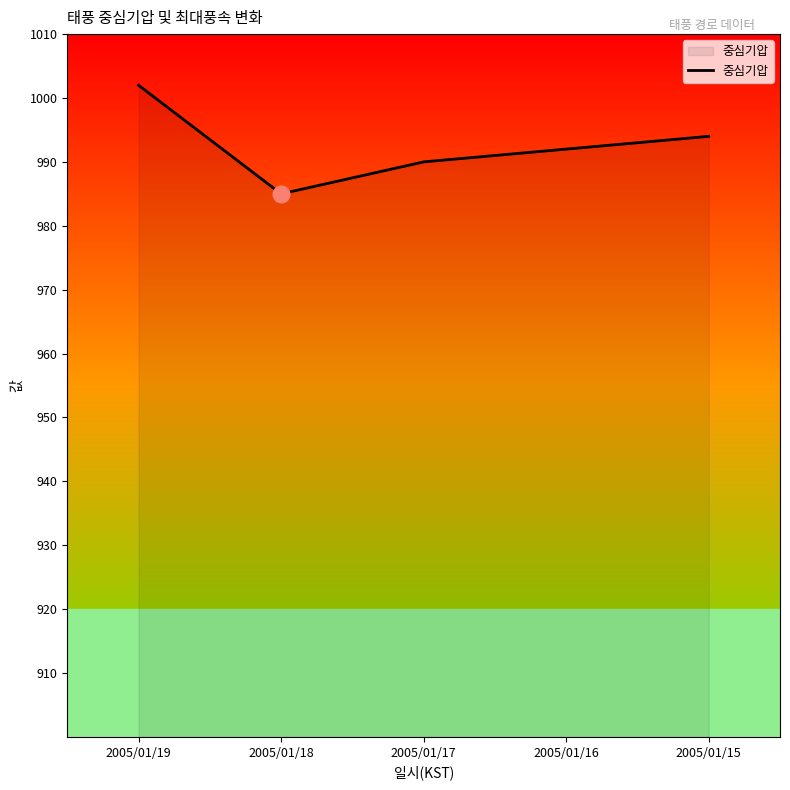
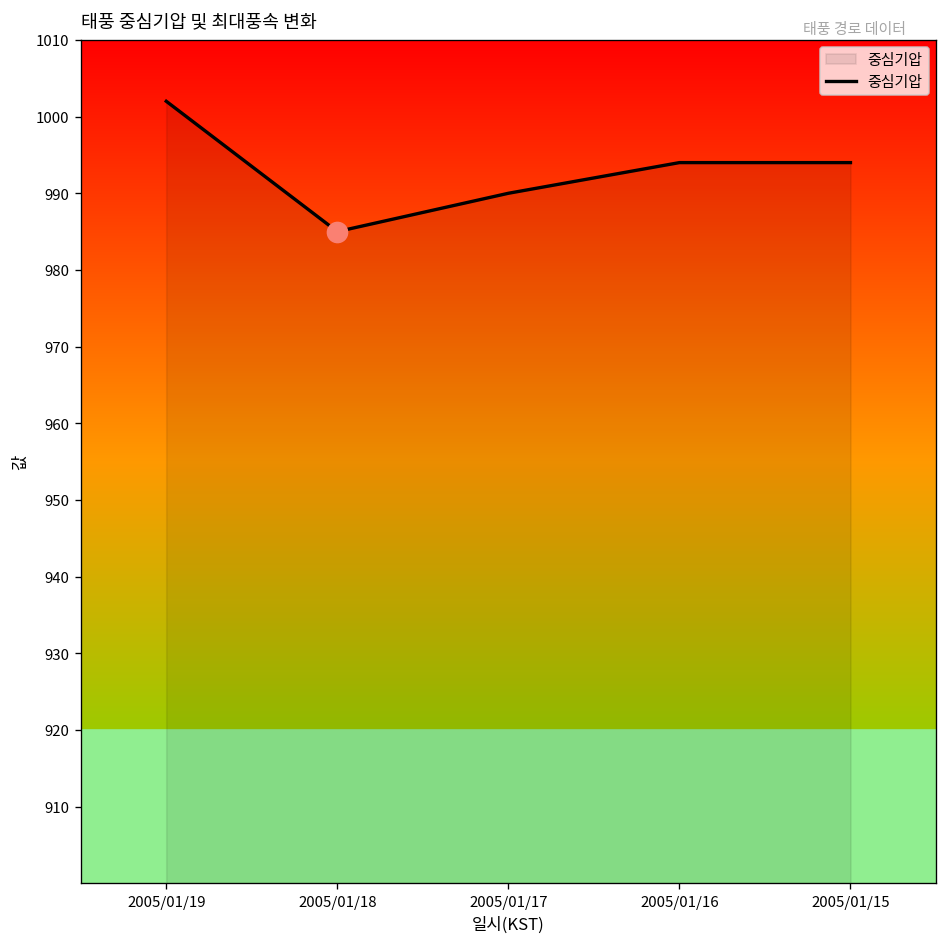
중심기압, 2005/01/16: 992 -> 994
